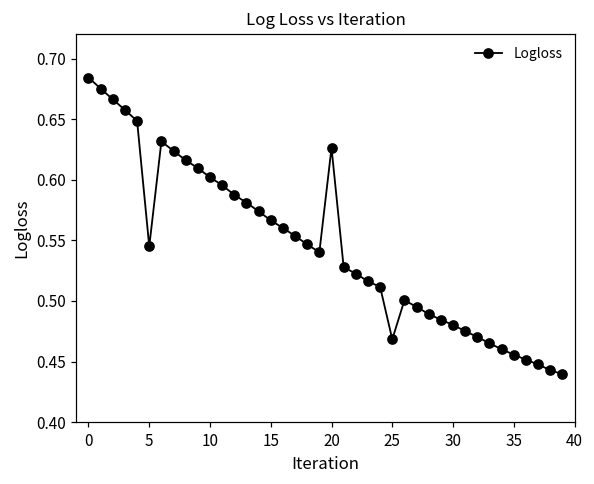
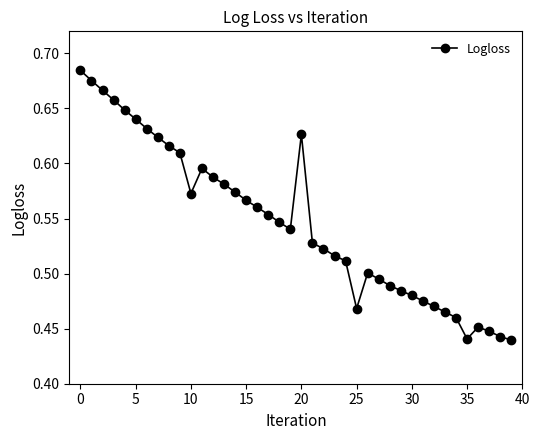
5: 0.545 -> 0.640
10: 0.602 -> 0.573
35: 0.456 -> 0.441
